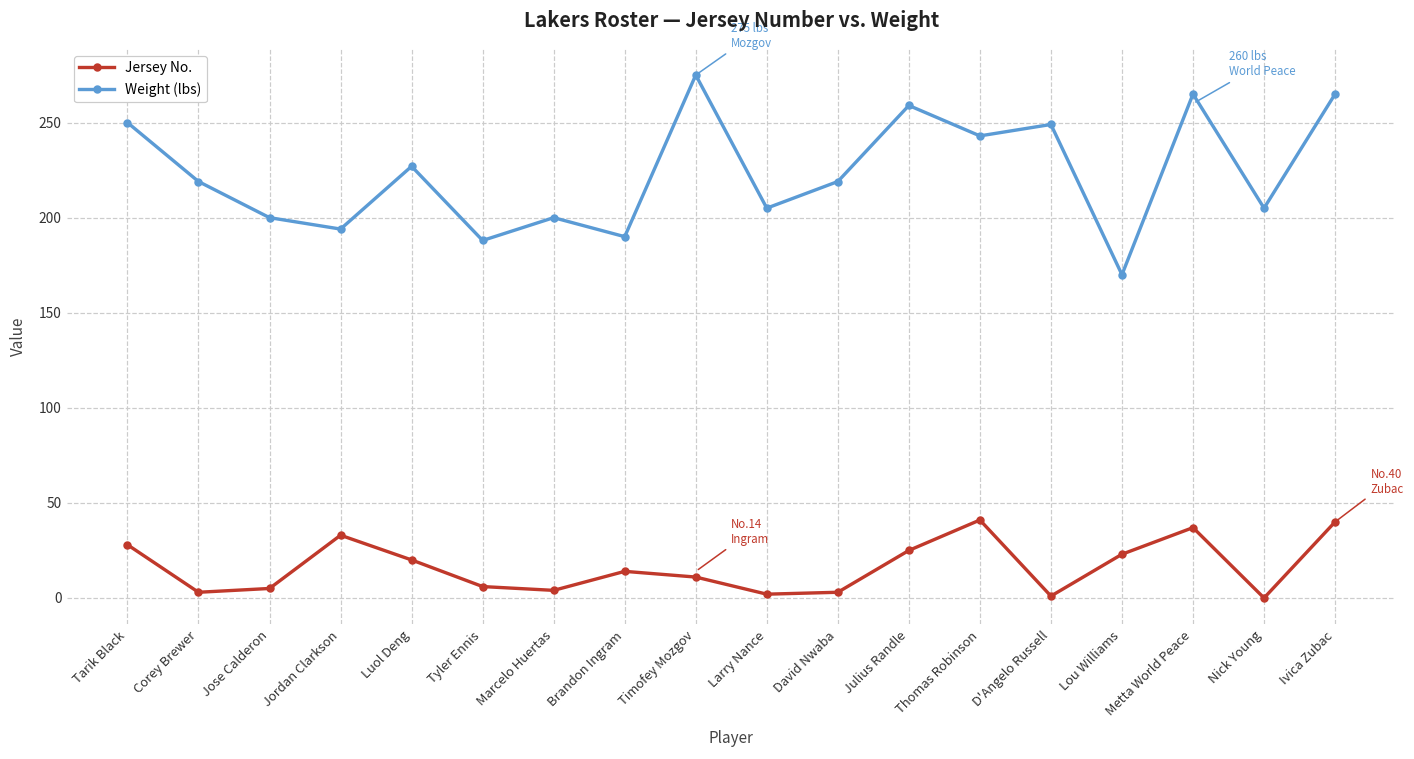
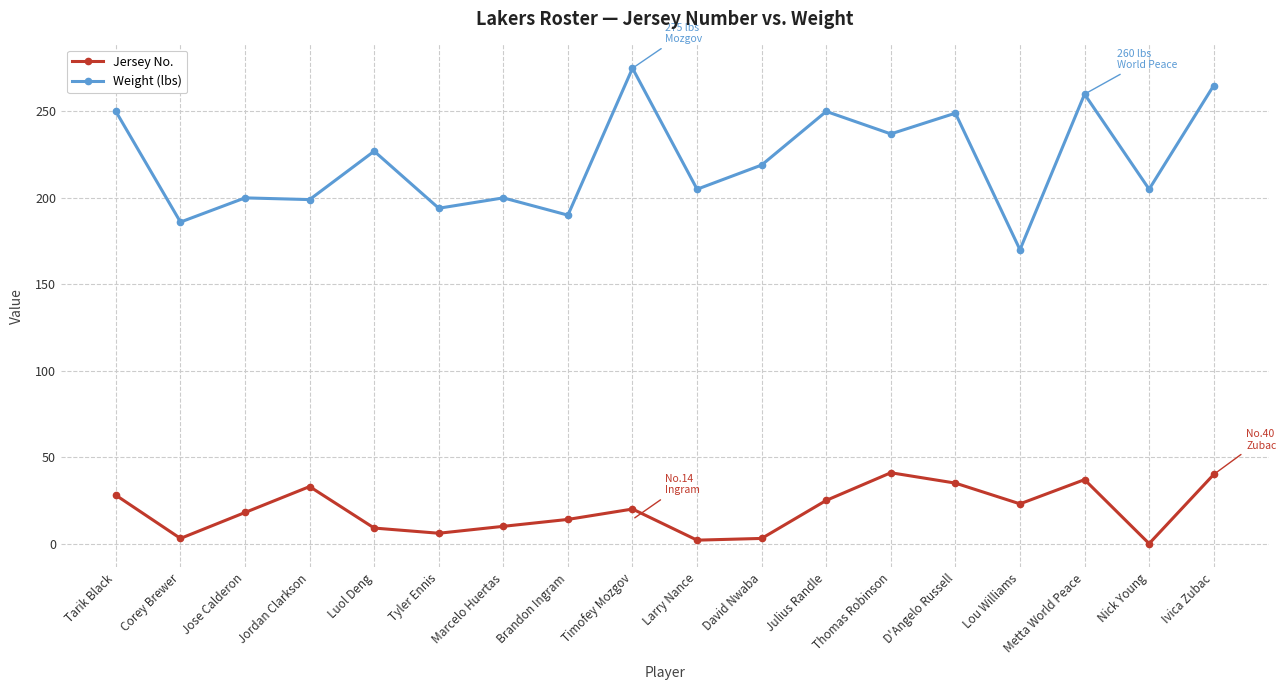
Weight (lbs), Corey Brewer: 219 -> 186
Jersey No., Jose Calderon: 5 -> 18
Weight (lbs), Jordan Clarkson: 194 -> 199
Jersey No., Luol Deng: 20 -> 9
Weight (lbs), Tyler Ennis: 188 -> 194
Jersey No., Marcelo Huertas: 4 -> 10
Jersey No., Timofey Mozgov: 11 -> 20
Weight (lbs), Julius Randle: 259 -> 250
Weight (lbs), Thomas Robinson: 243 -> 237
Jersey No., D'Angelo Russell: 1 -> 35
Weight (lbs), Metta World Peace: 265 -> 260
